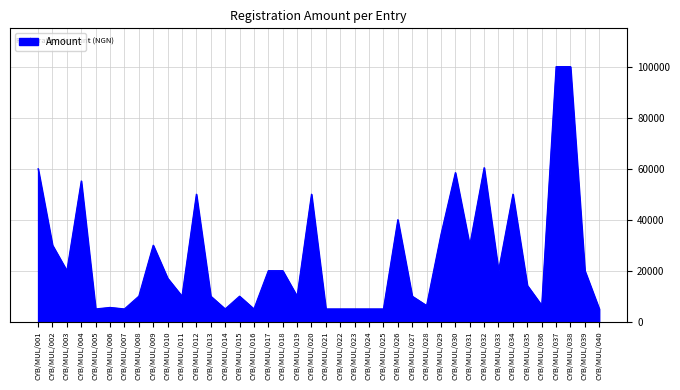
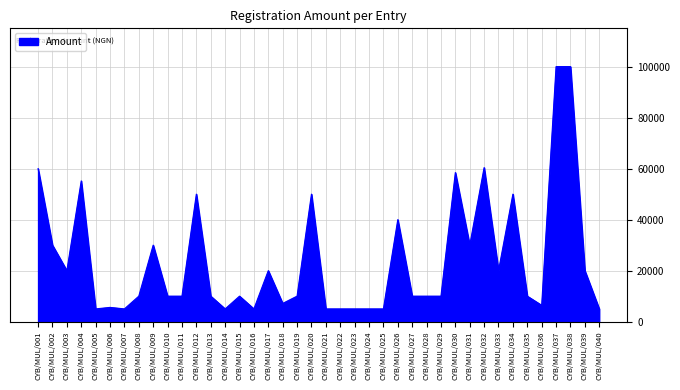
CYB/MUL/010: 17000 -> 10000
CYB/MUL/018: 20000 -> 7000
CYB/MUL/028: 6000 -> 10000
CYB/MUL/029: 34000 -> 10000
CYB/MUL/035: 14000 -> 10000
